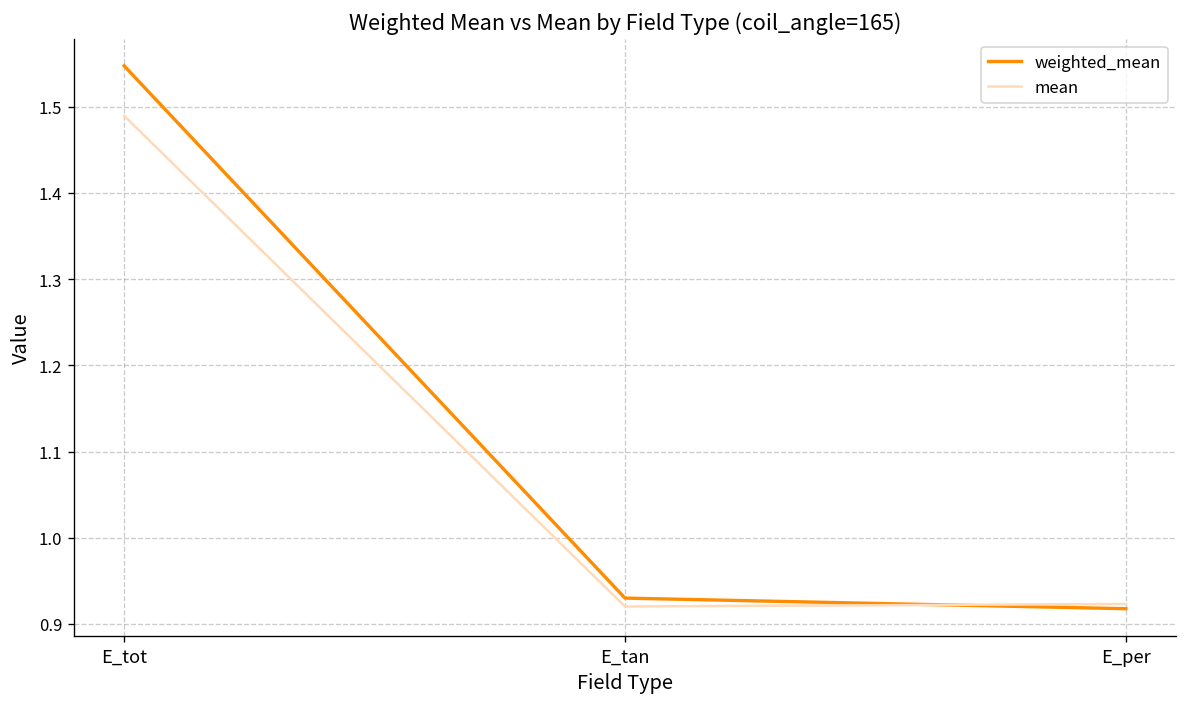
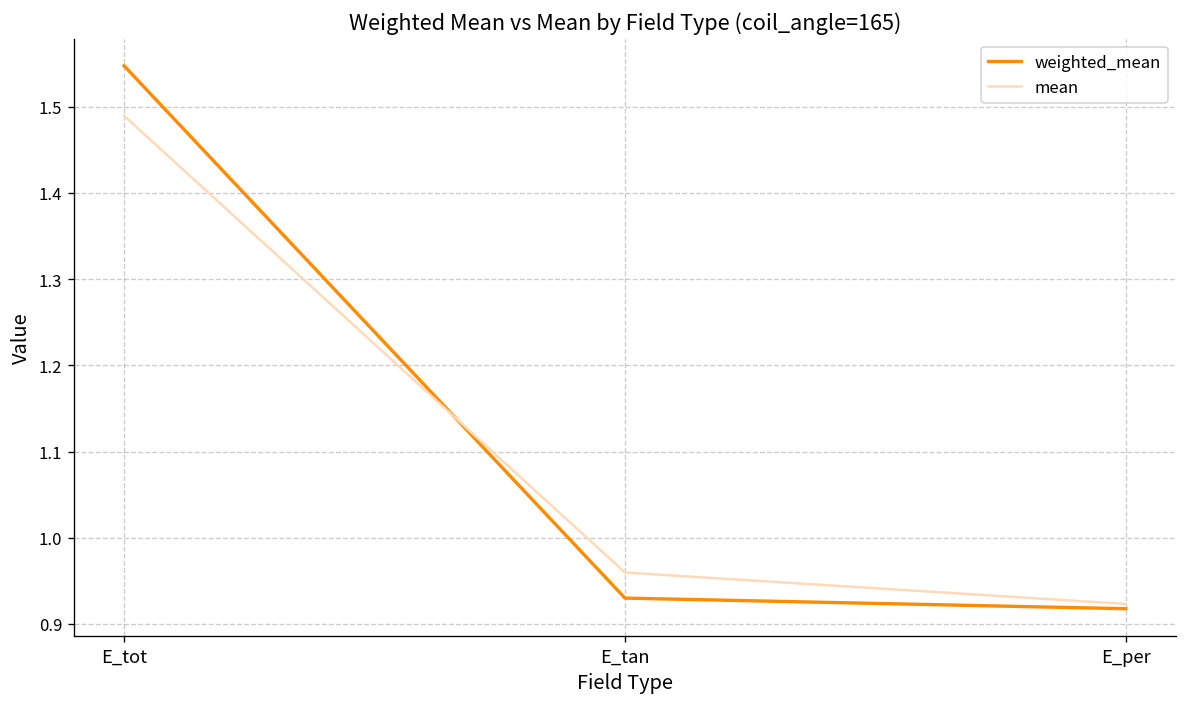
mean, E_tan: 0.92 -> 0.96
